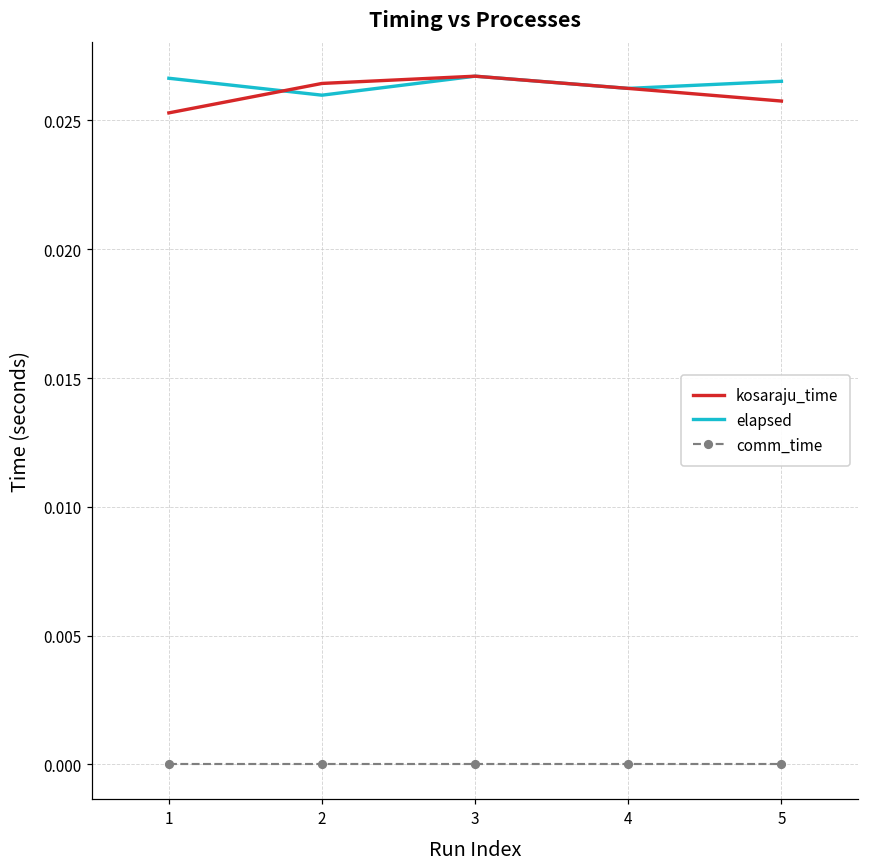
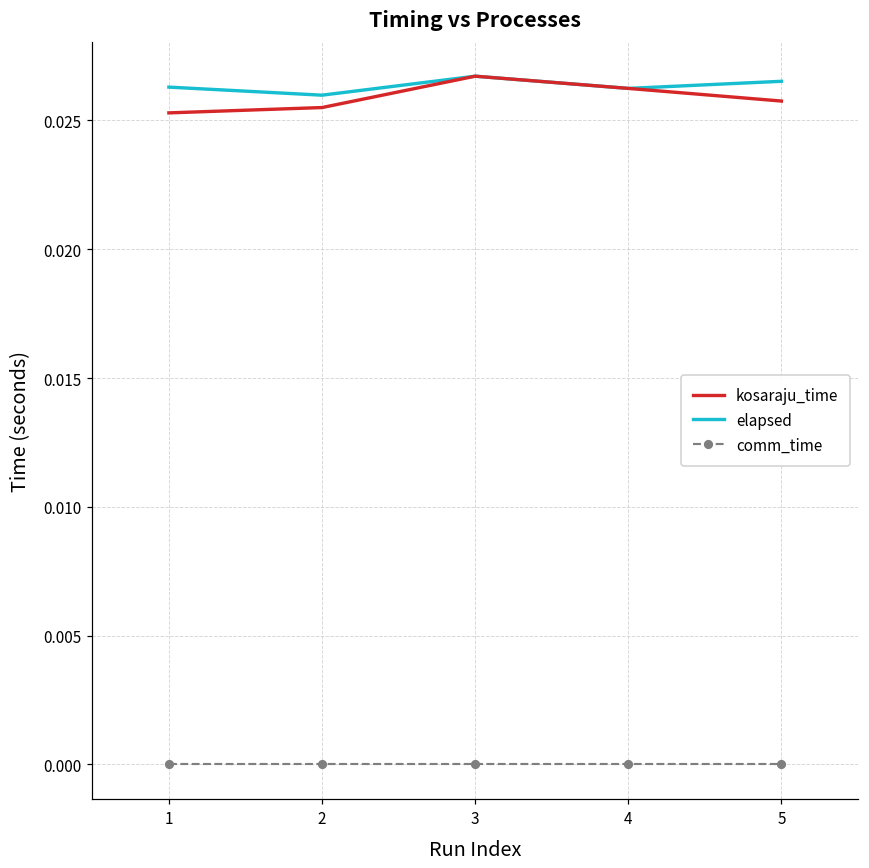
elapsed, 1: 0.0266 -> 0.0263
kosaraju_time, 2: 0.0264 -> 0.0255
